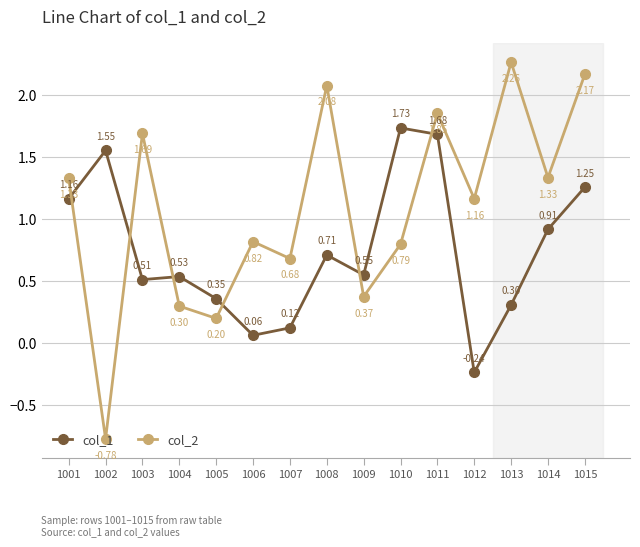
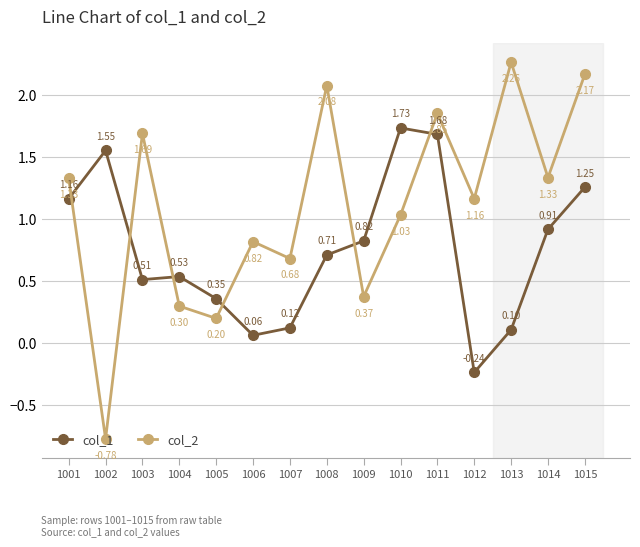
col_1, 1009: 0.55 -> 0.82
col_2, 1010: 0.79 -> 1.03
col_1, 1013: 0.30 -> 0.10
